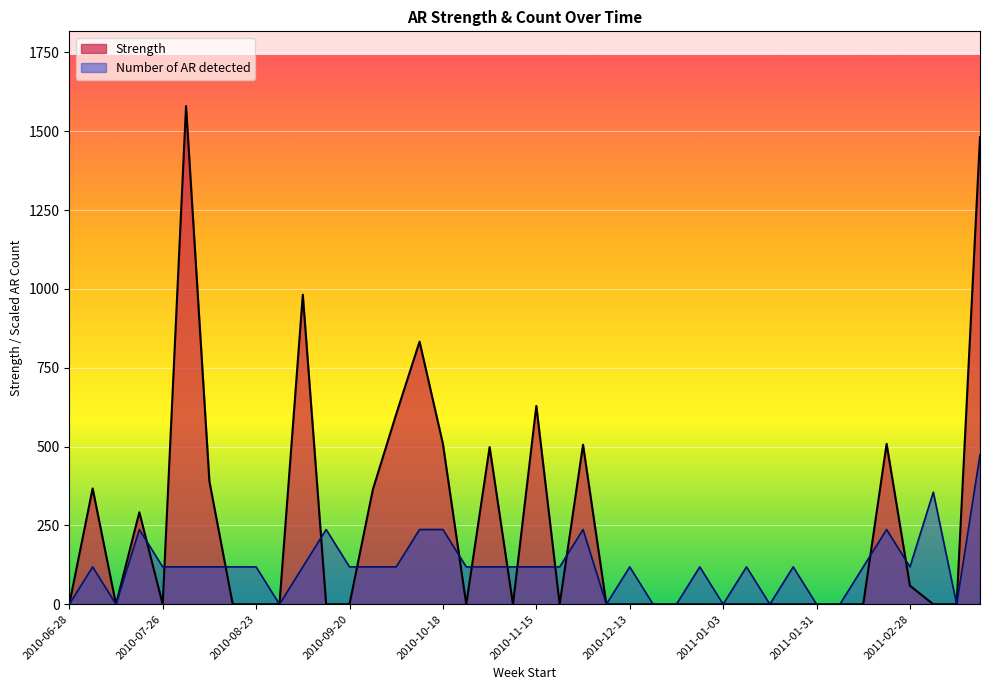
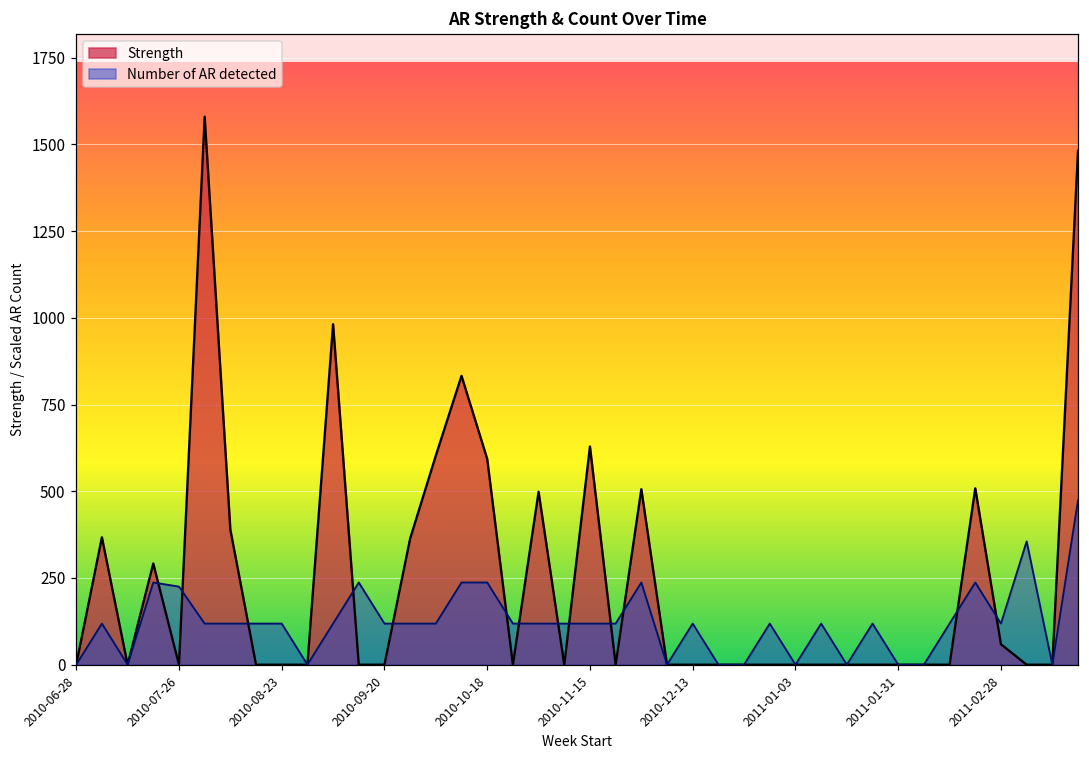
Number of AR detected, 2010-07-26: 120 -> 230
Strength, 2010-10-18: 510 -> 590
